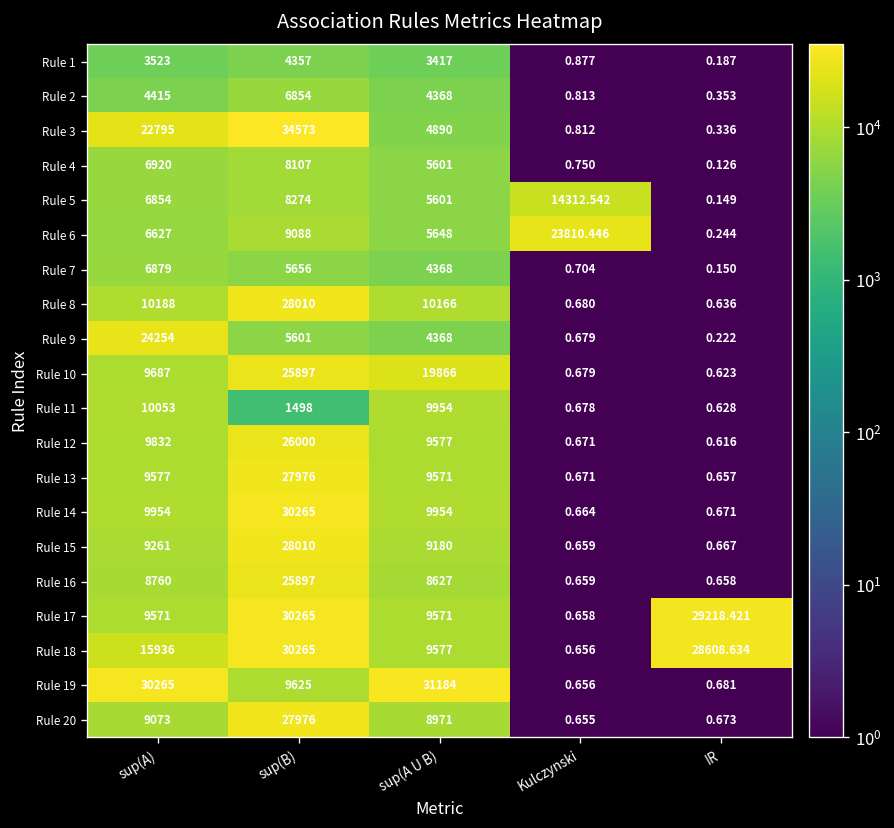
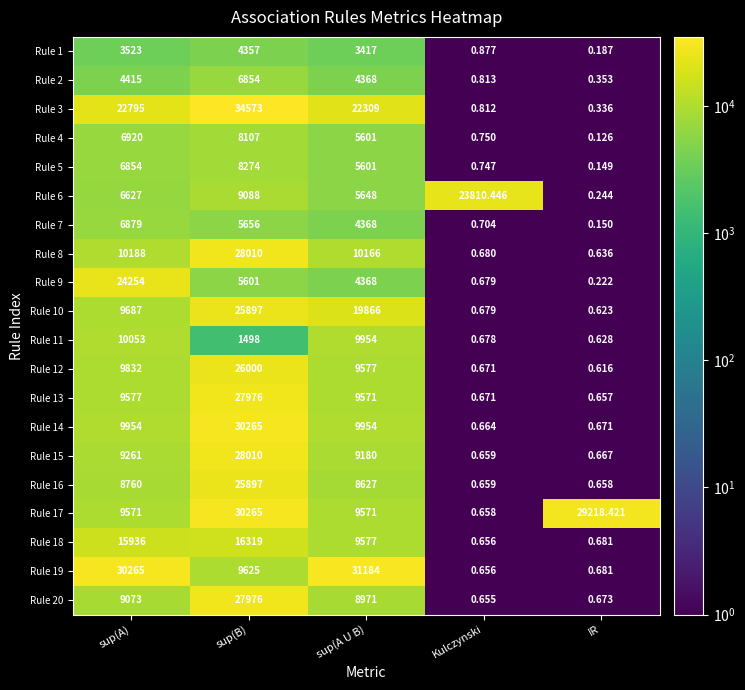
Rule 3, sup(A U B): 4890 -> 22309
Rule 5, Kulczynski: 14312.542 -> 0.747
Rule 18, sup(B): 30265 -> 16319
Rule 18, IR: 28608.634 -> 0.681
